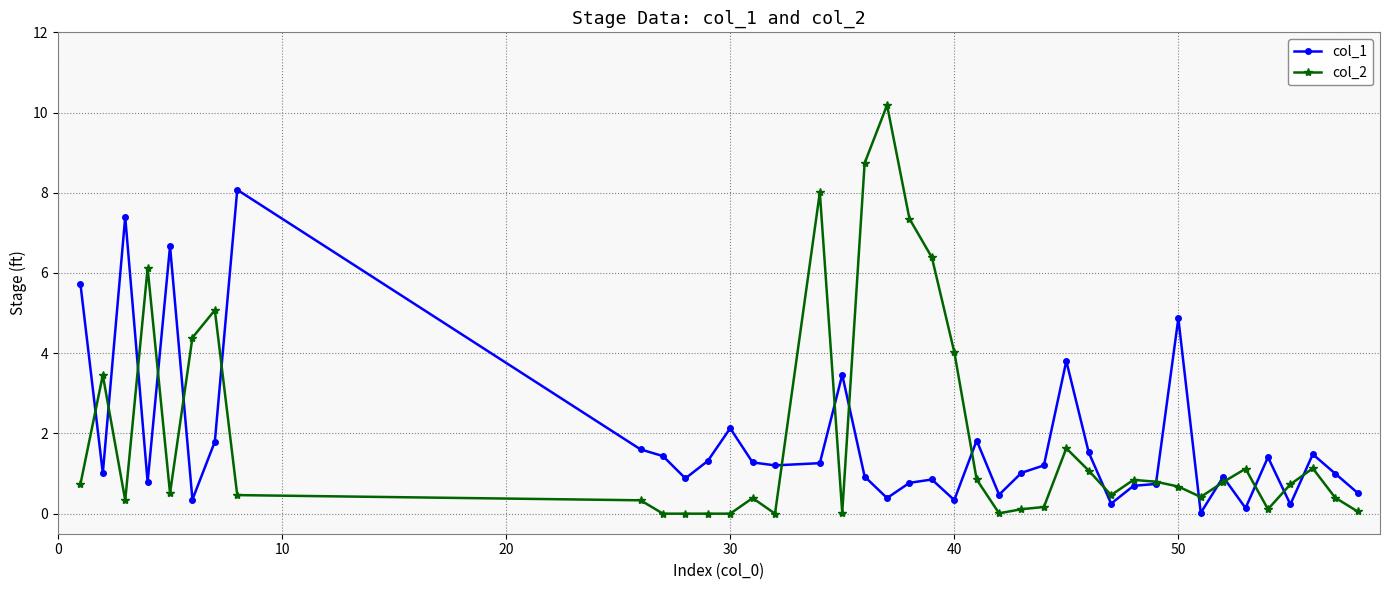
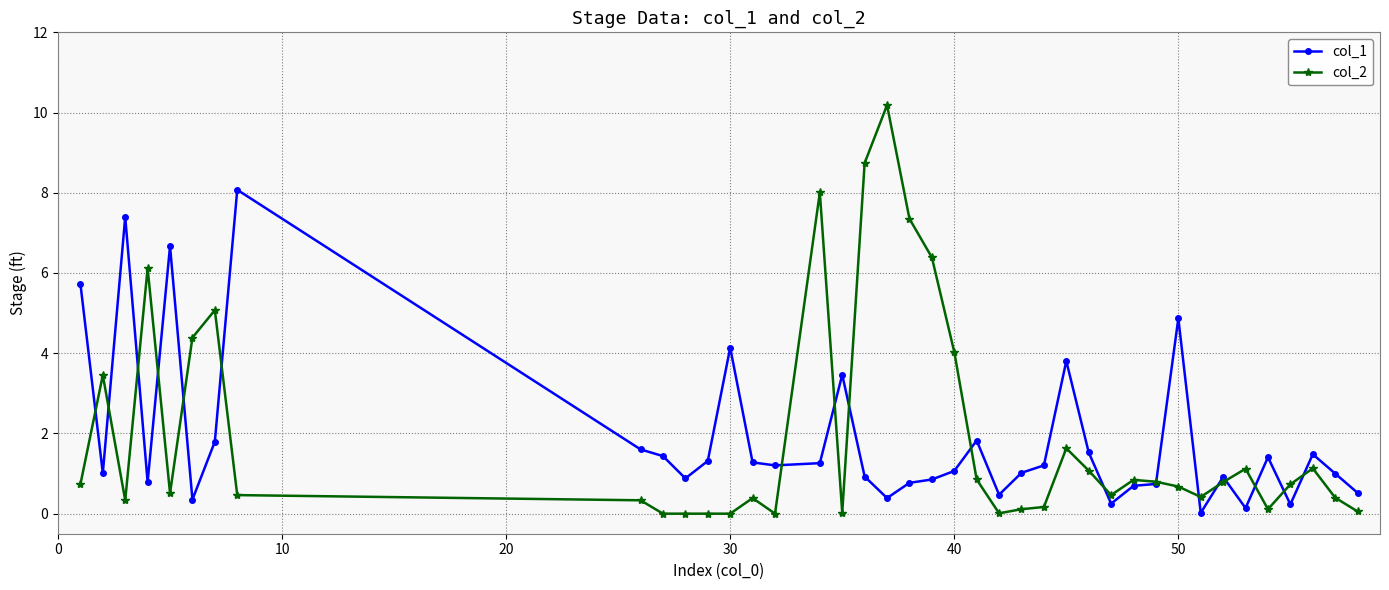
col_1, 30: 2.1 -> 4.1
col_1, 40: 0.3 -> 1.1
